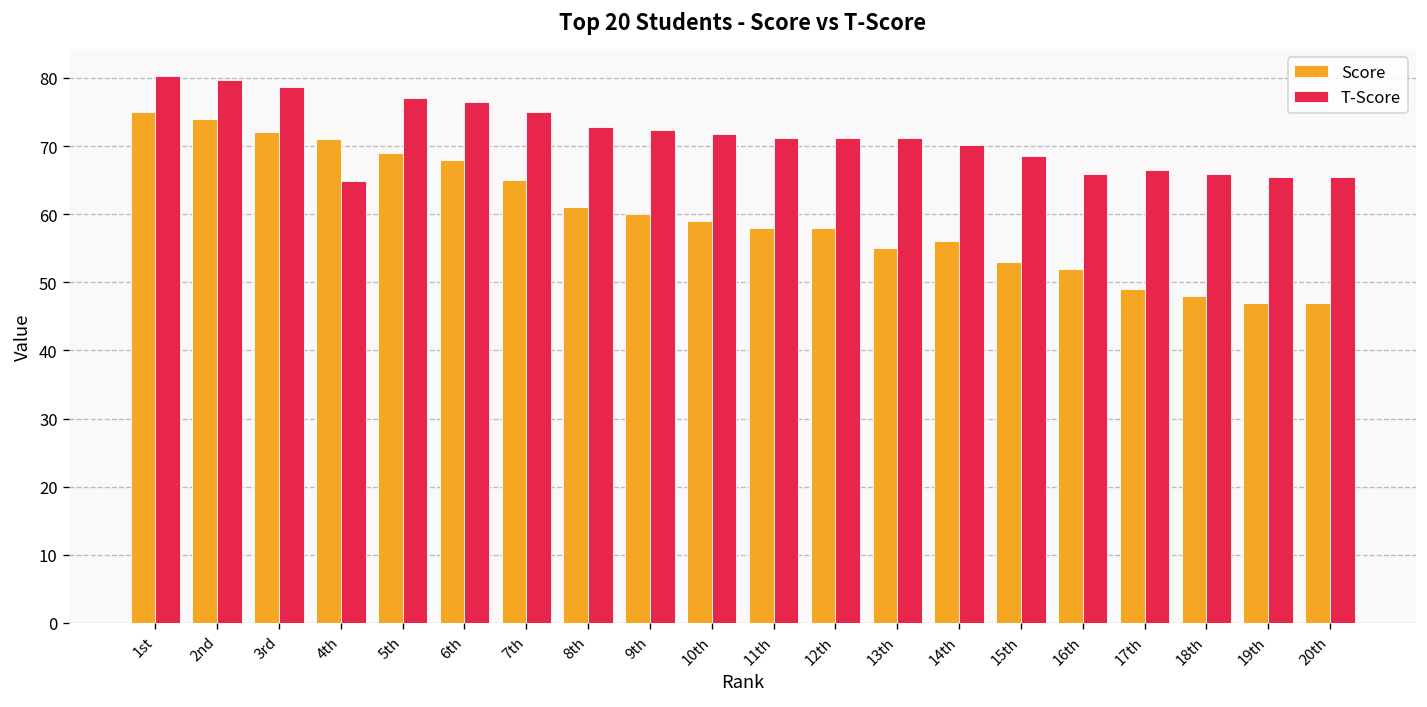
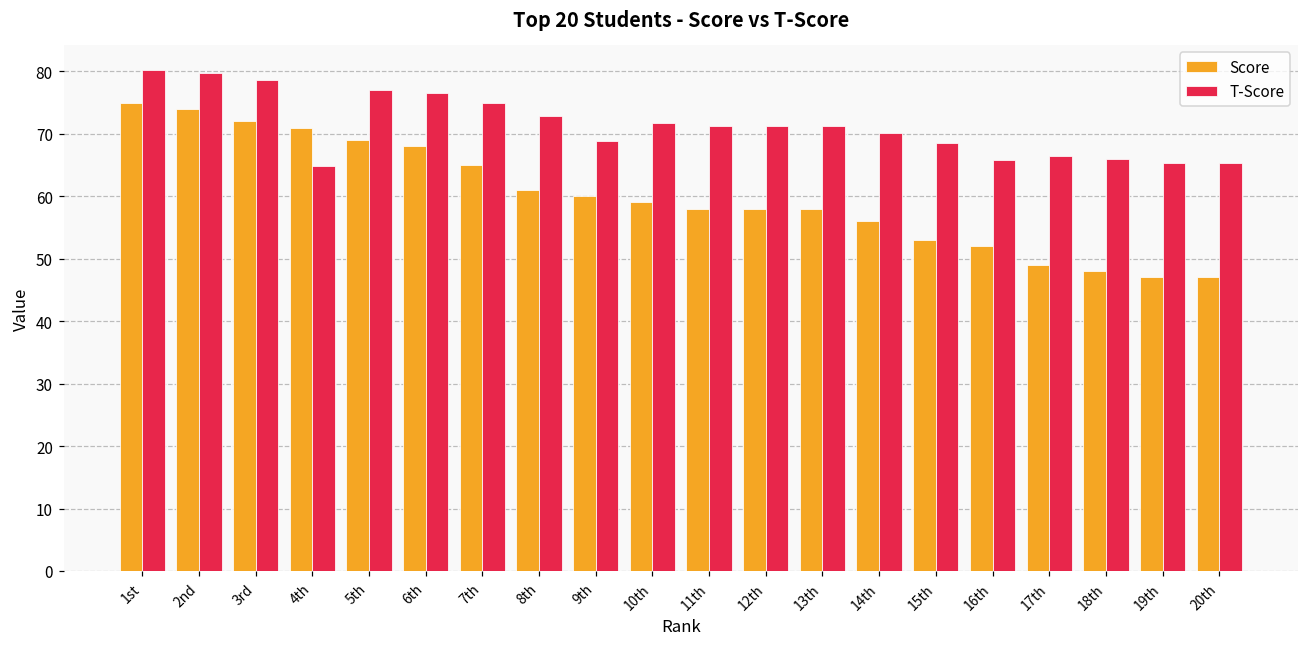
T-Score, 9th: 72 -> 69
Score, 13th: 55 -> 58
